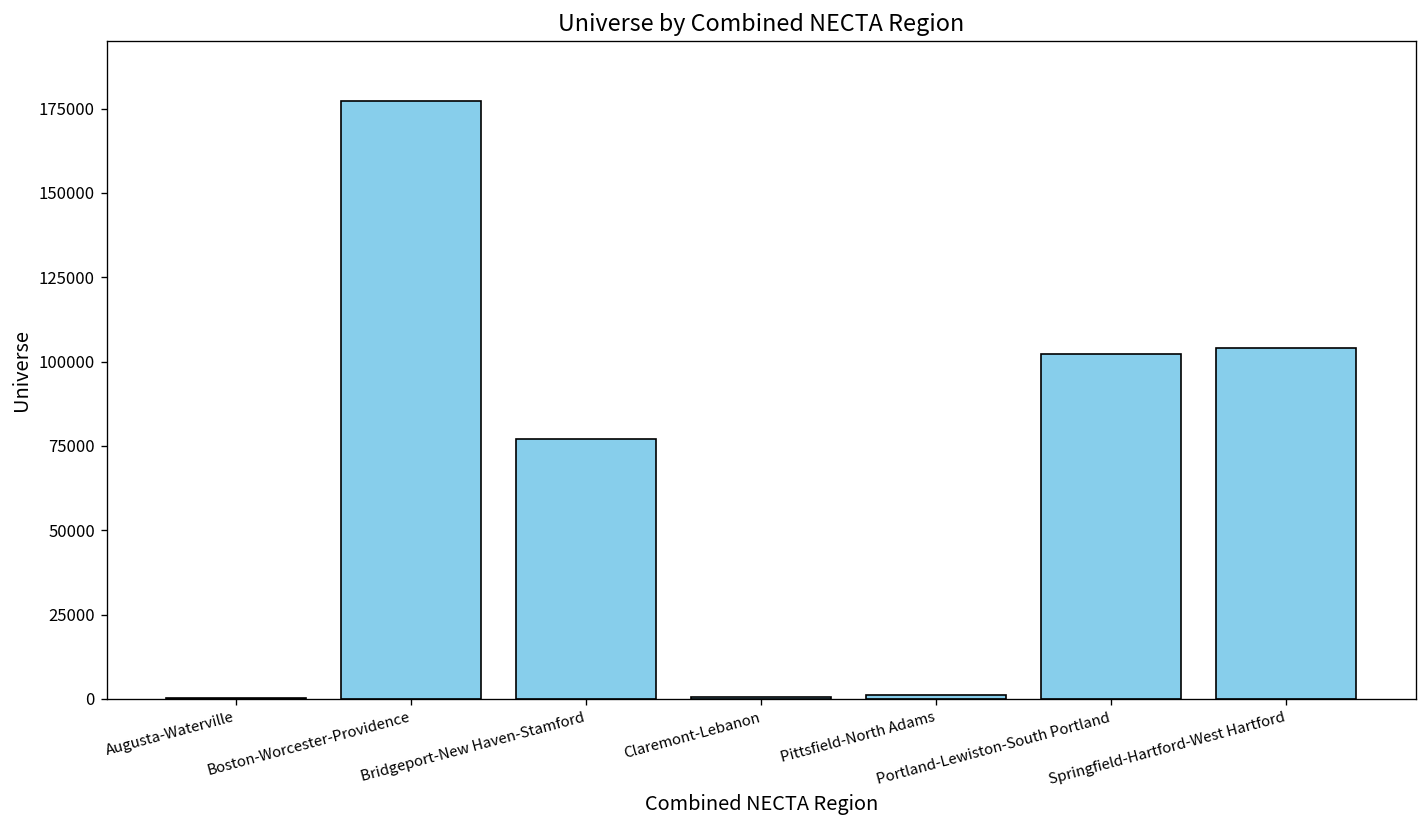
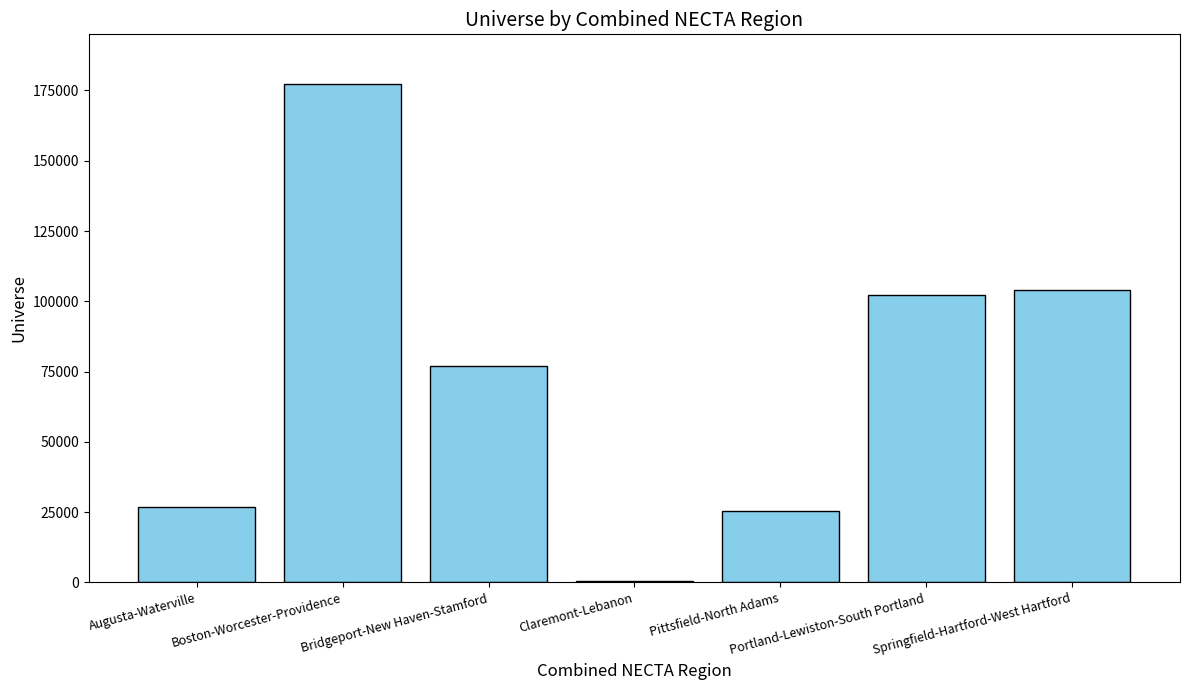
Augusta-Waterville: 0 -> 27000
Pittsfield-North Adams: 1000 -> 25000
